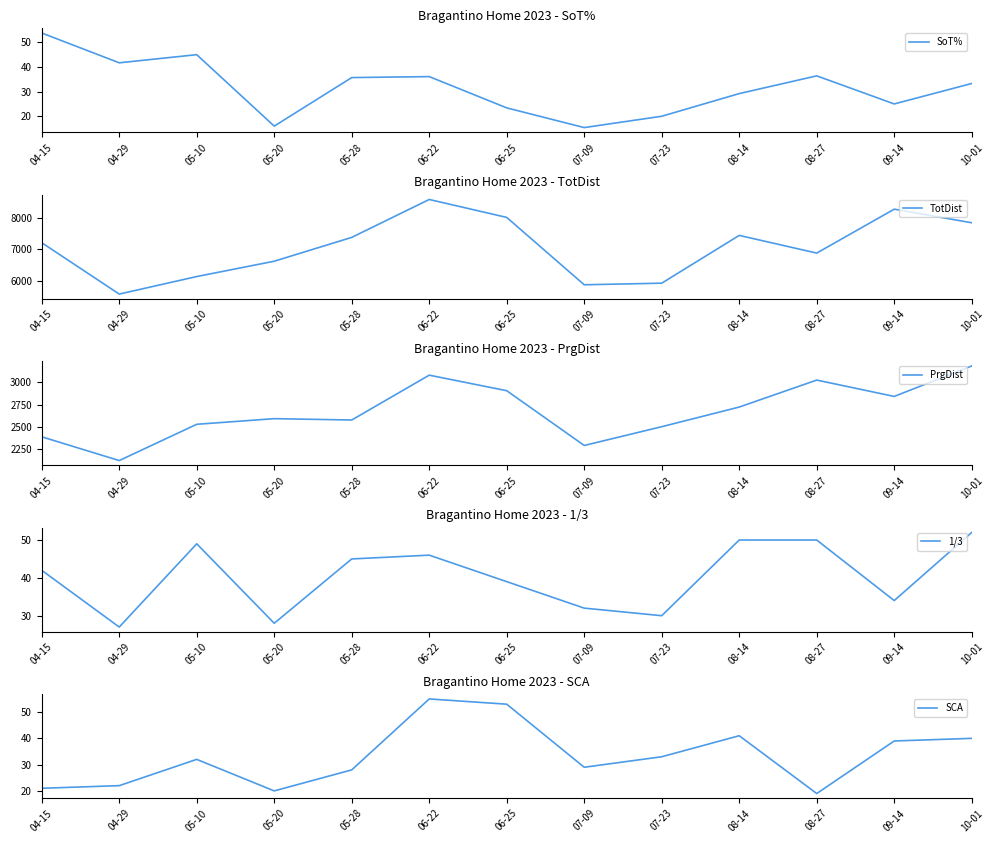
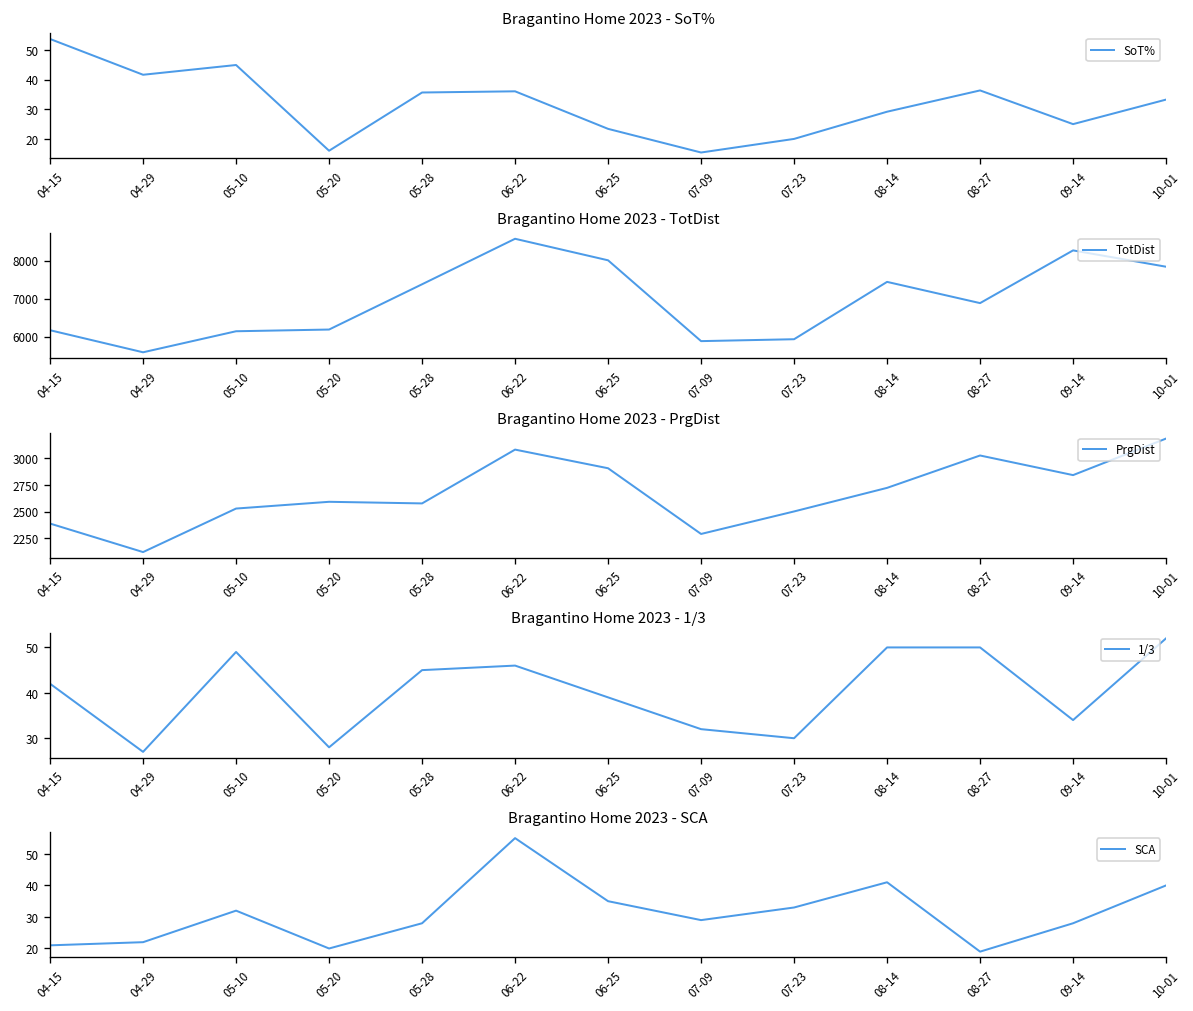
Bragantino Home 2023 - TotDist, 04-15: 7200 -> 6200
Bragantino Home 2023 - TotDist, 05-20: 6600 -> 6200
Bragantino Home 2023 - SCA, 06-25: 53 -> 35
Bragantino Home 2023 - SCA, 09-14: 39 -> 28
